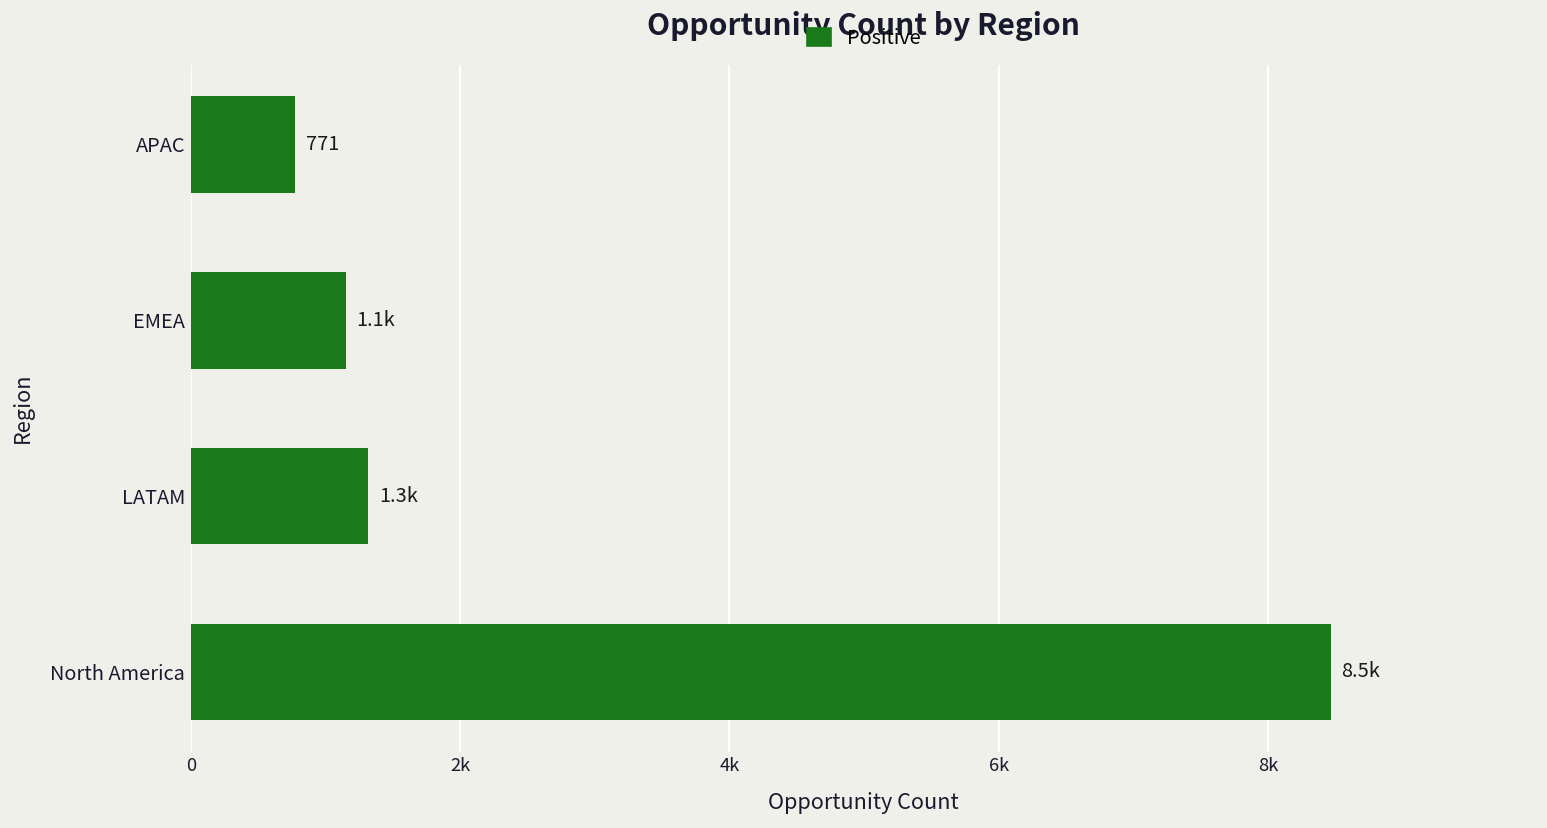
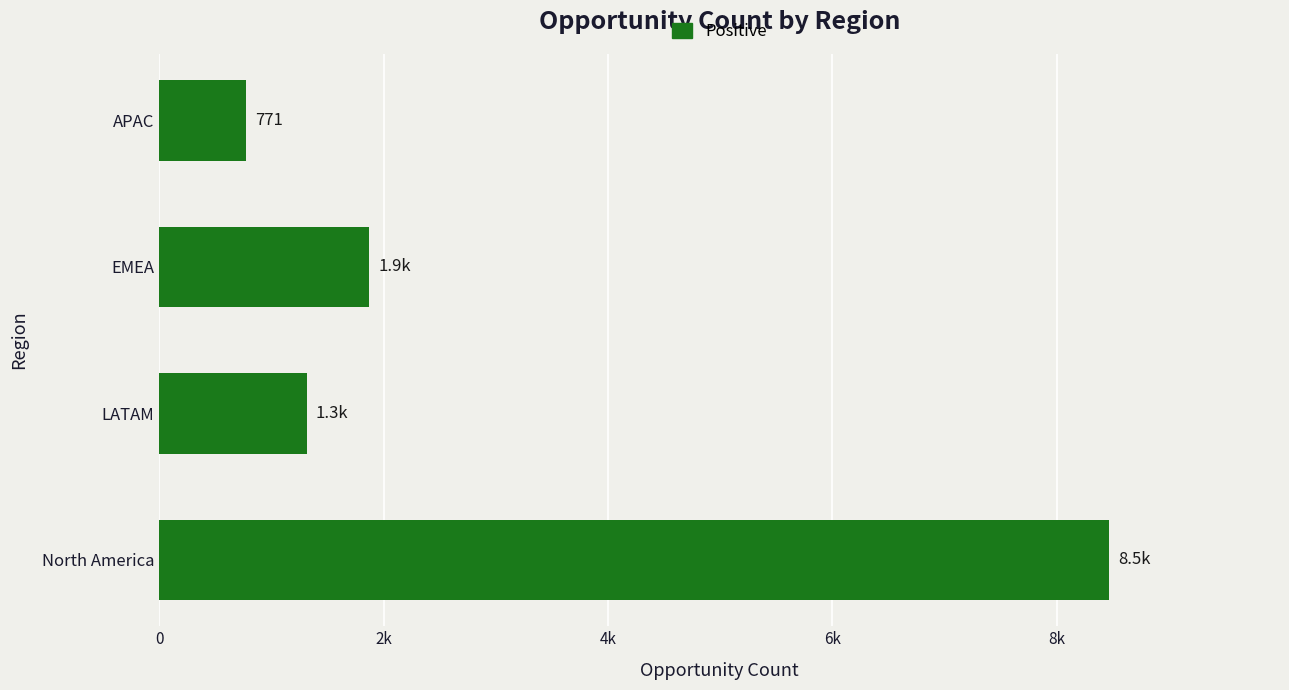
EMEA: 1.1k -> 1.9k
